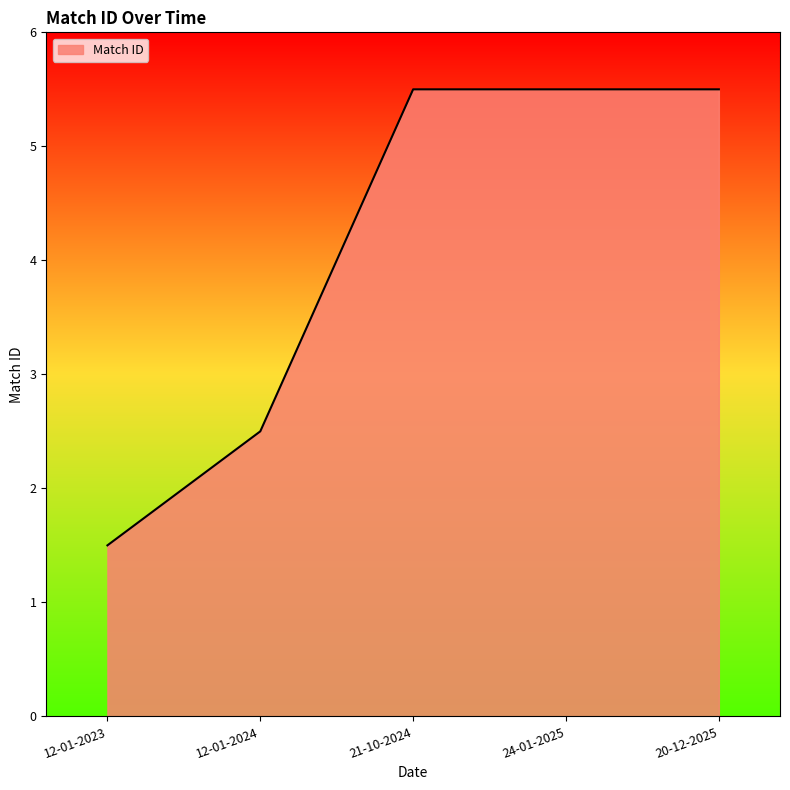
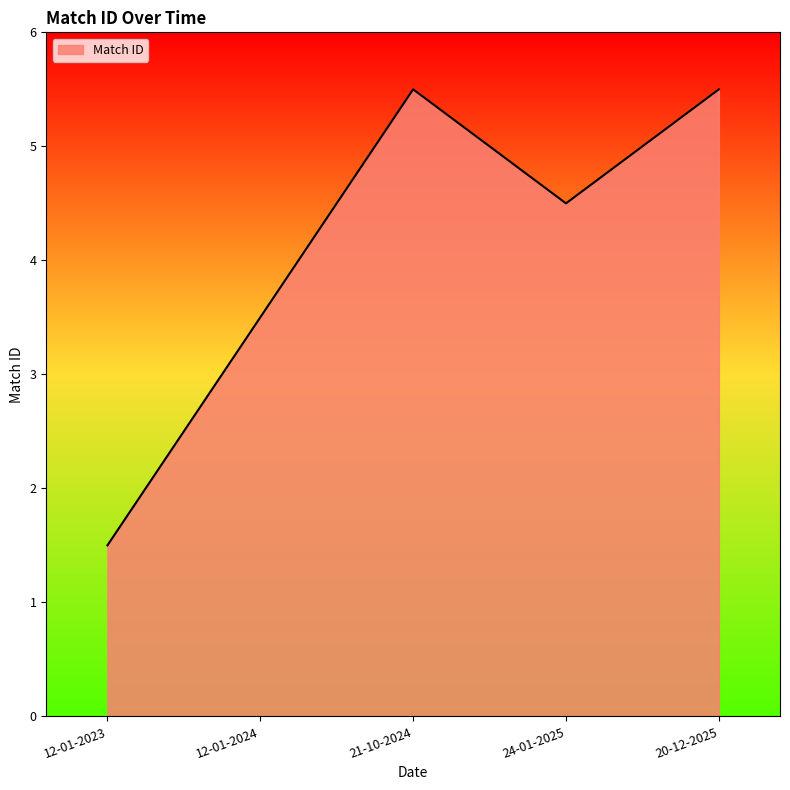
12-01-2024: 2.50 -> 3.50
24-01-2025: 5.50 -> 4.50
